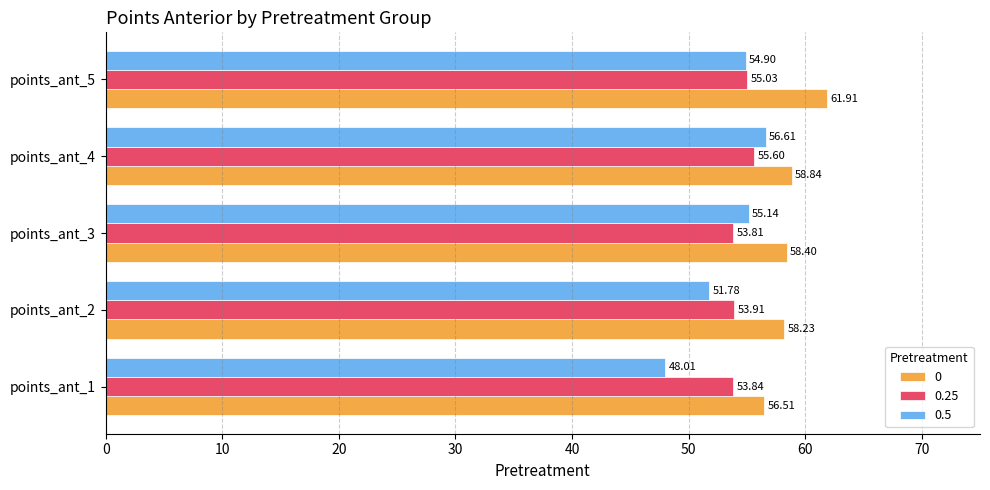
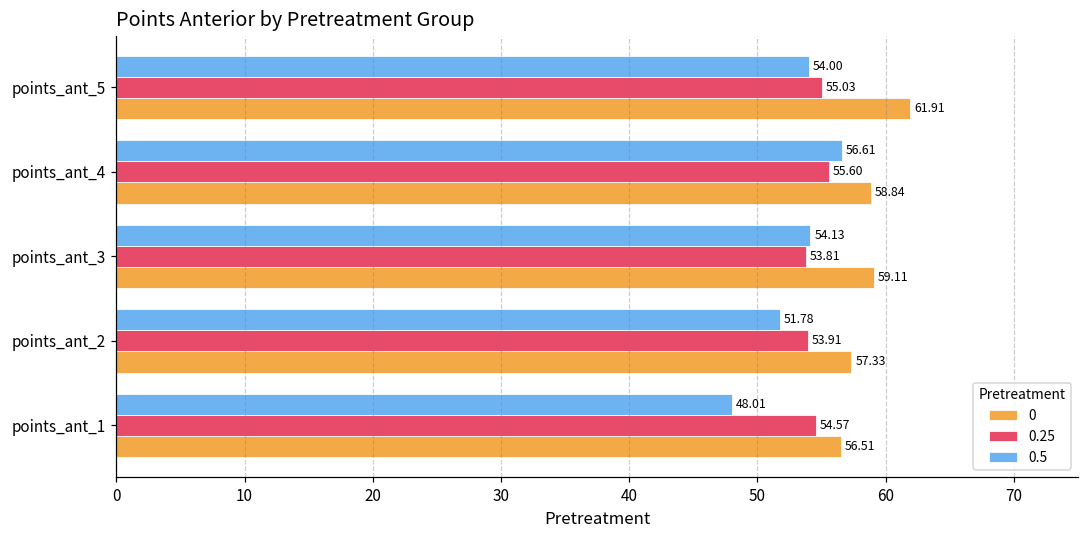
0.5, points_ant_5: 54.90 -> 54.00
0.5, points_ant_3: 55.14 -> 54.13
0, points_ant_3: 58.40 -> 59.11
0, points_ant_2: 58.23 -> 57.33
0.25, points_ant_1: 53.84 -> 54.57
